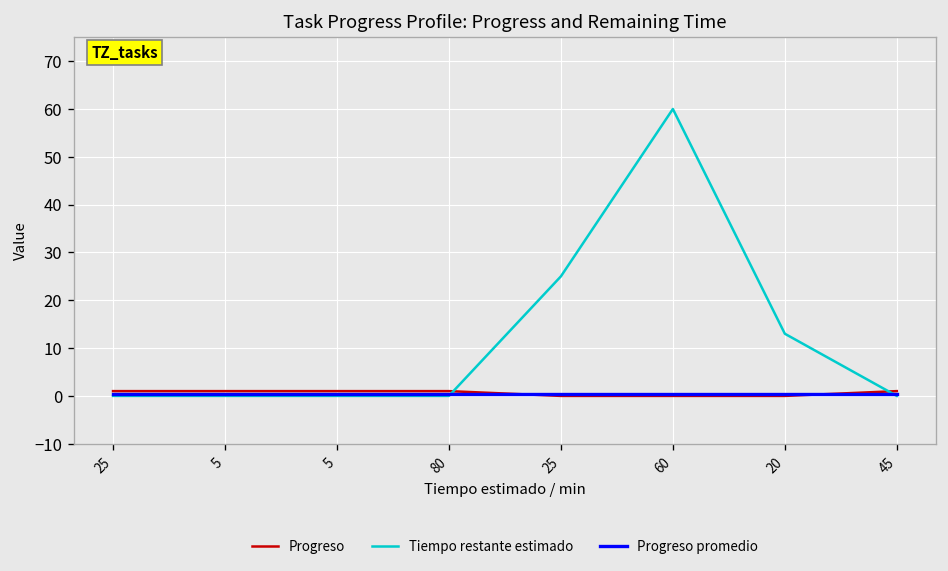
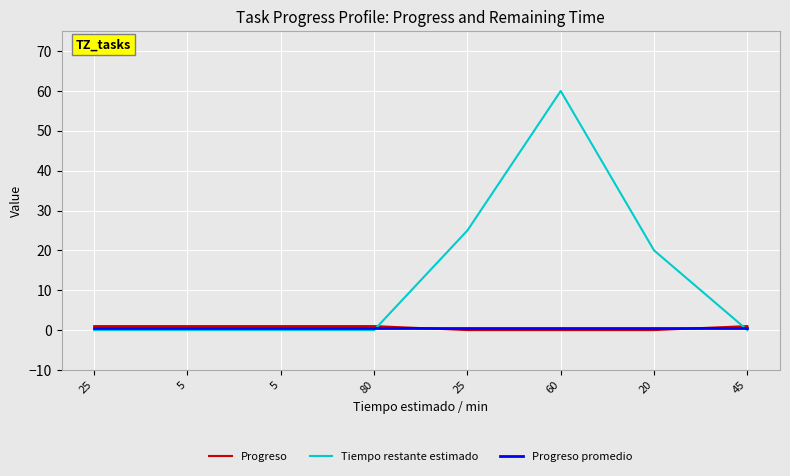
Tiempo restante estimado, 20: 13 -> 20
